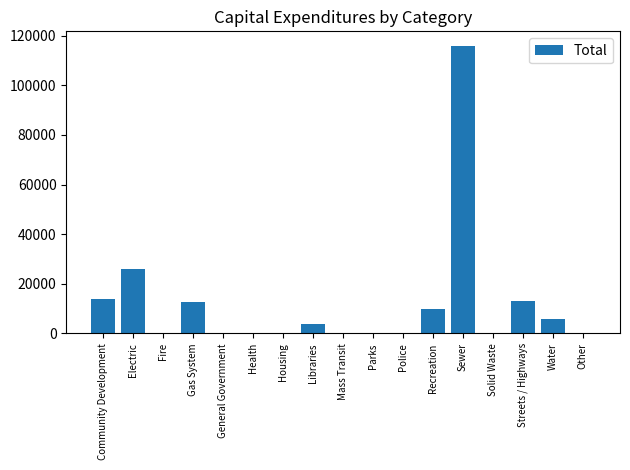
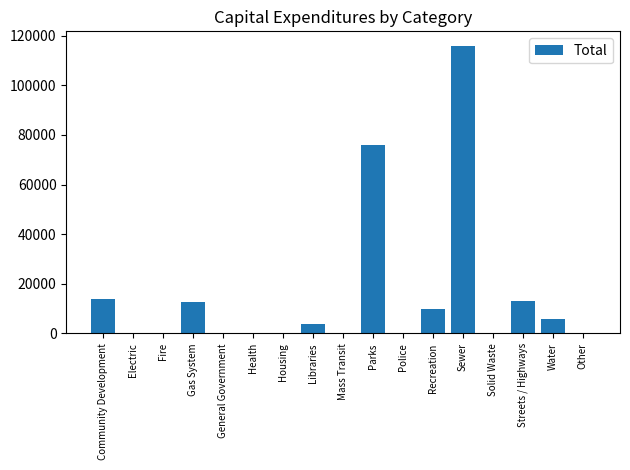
Electric: 26000 -> 0
Parks: 0 -> 76000
